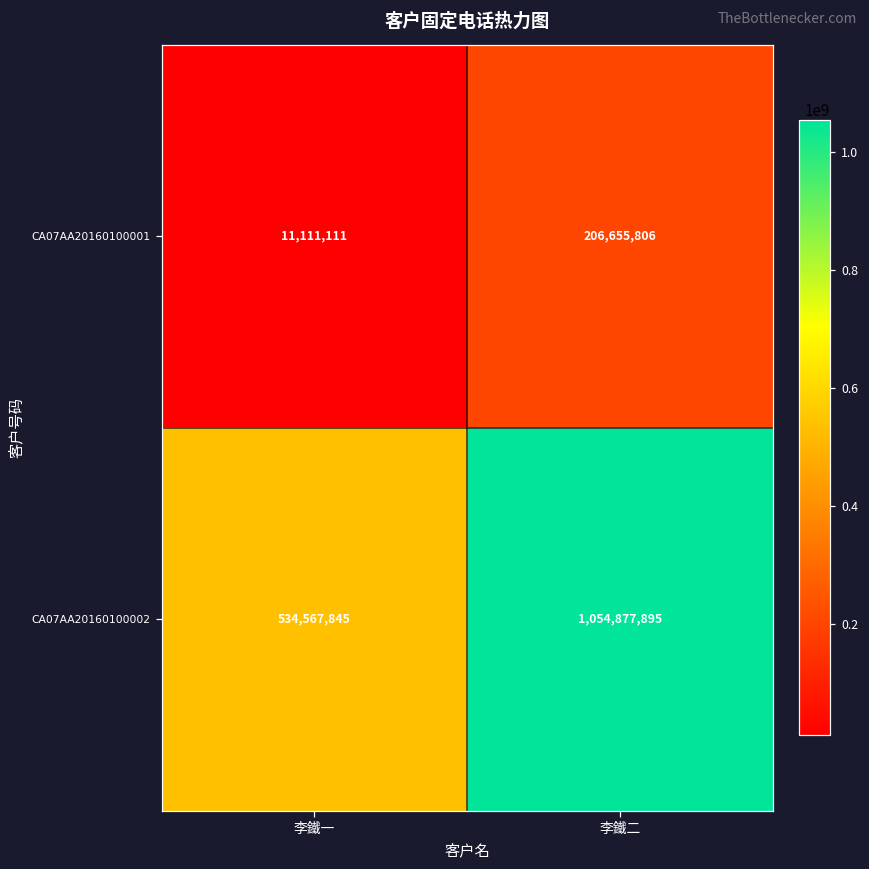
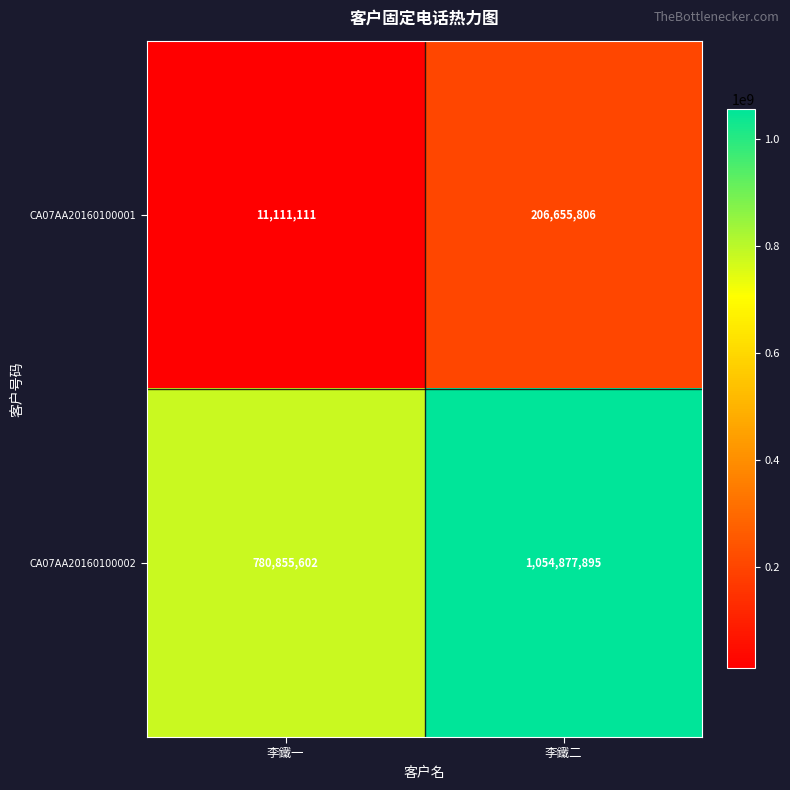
CA07AA20160100002, 李鐵一: 534,567,845 -> 780,855,602
